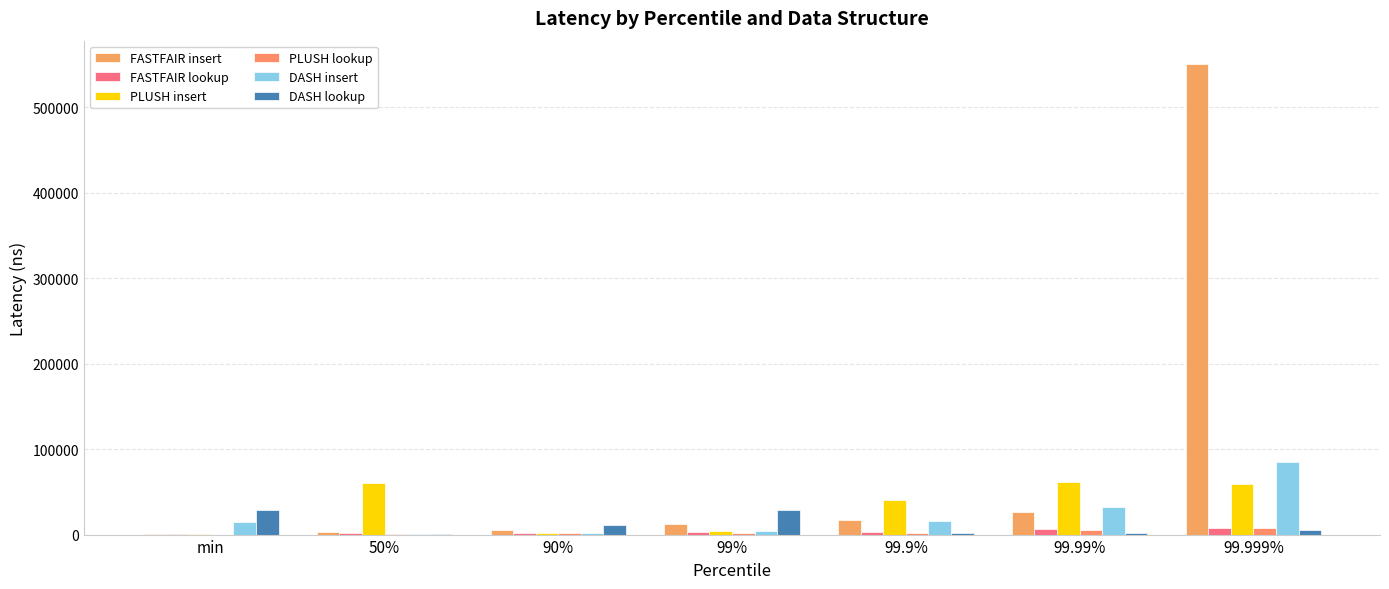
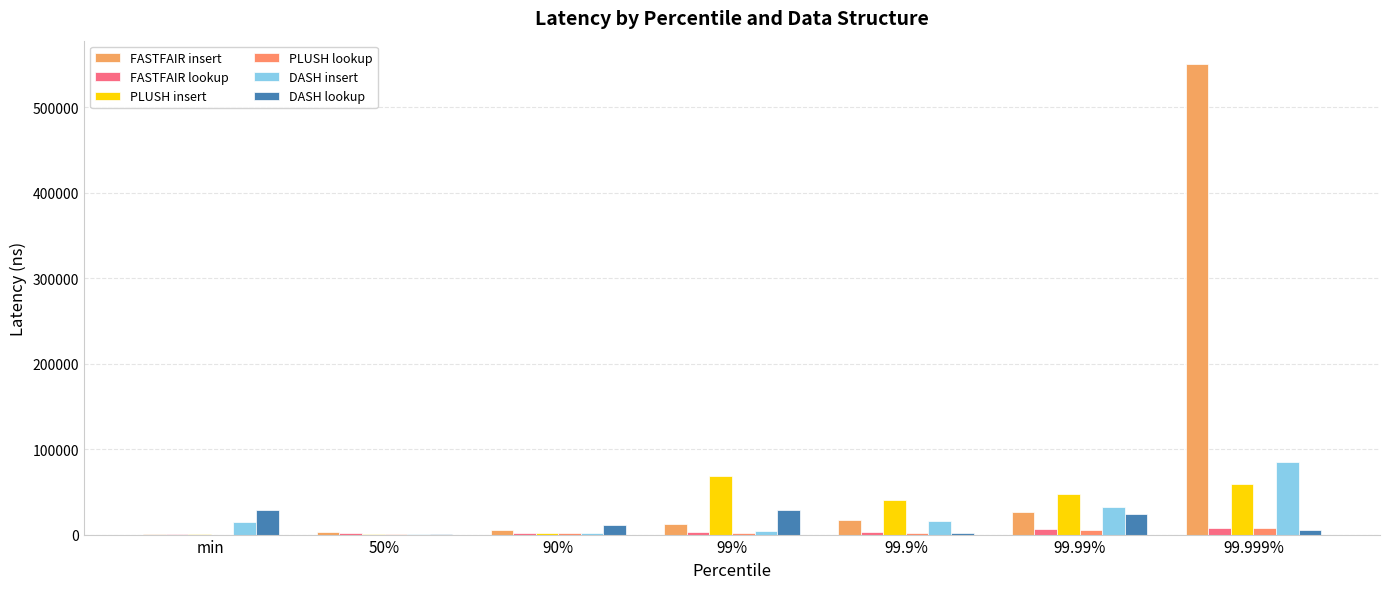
PLUSH insert, 50%: 60000 -> 0
PLUSH insert, 99%: 0 -> 70000
PLUSH insert, 99.99%: 60000 -> 50000
DASH lookup, 99.99%: 0 -> 20000
